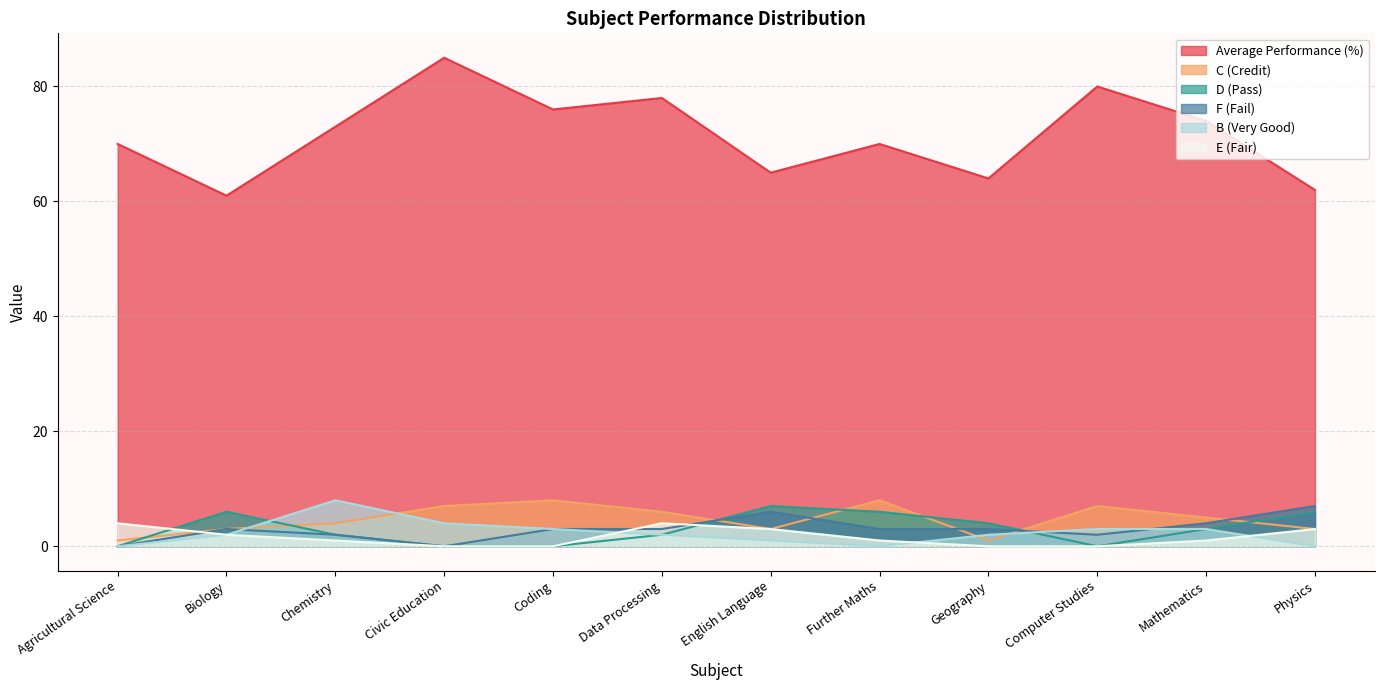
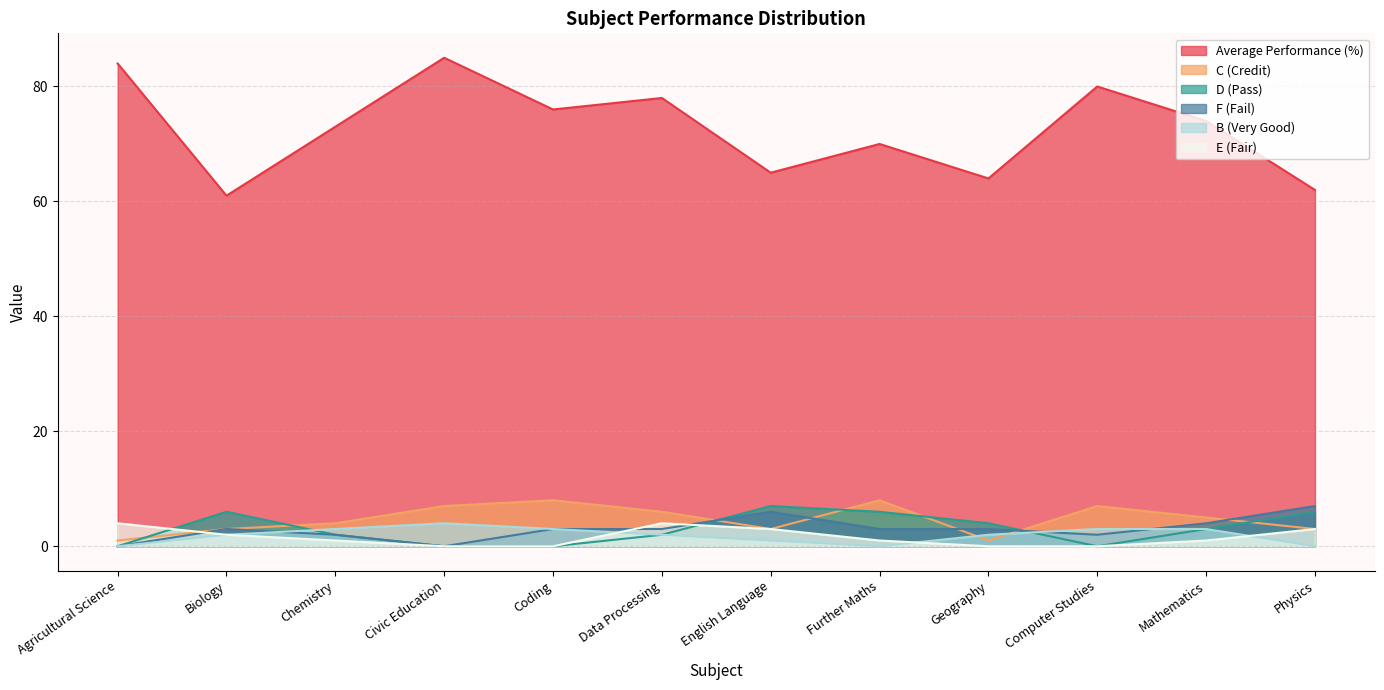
Average Performance (%), Agricultural Science: 70 -> 84
B (Very Good), Chemistry: 8 -> 3
